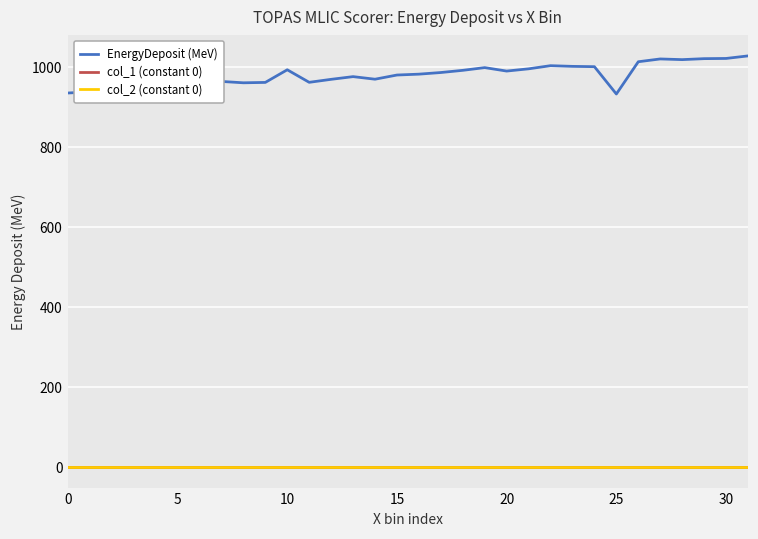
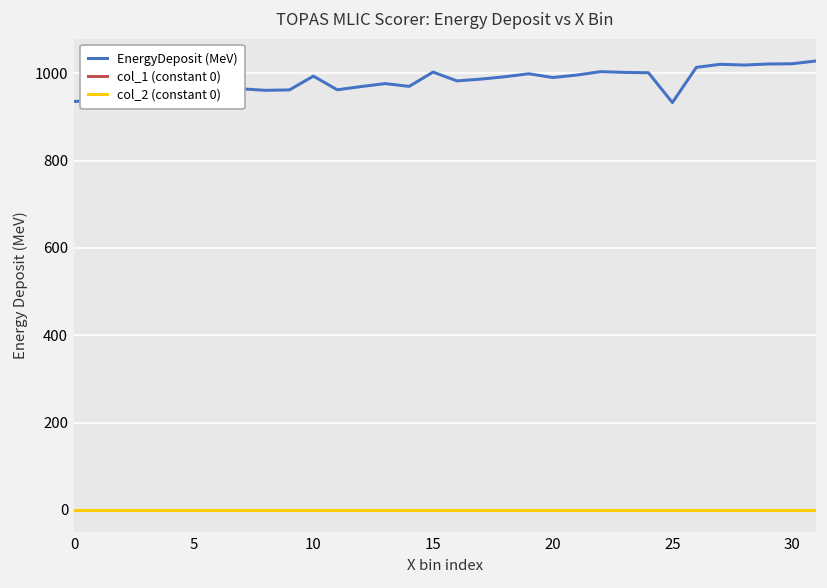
EnergyDeposit (MeV), 15: 980 -> 1000
